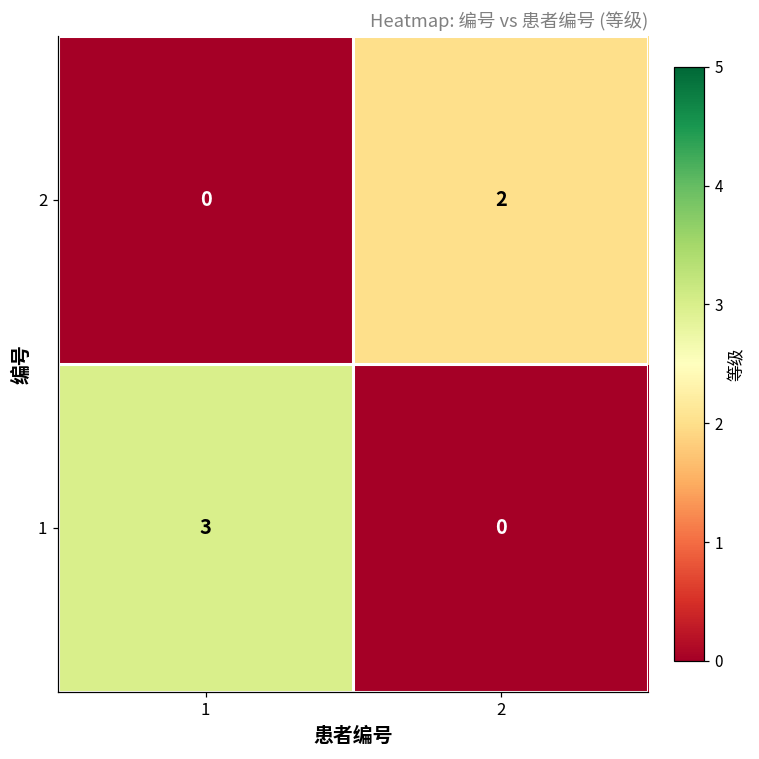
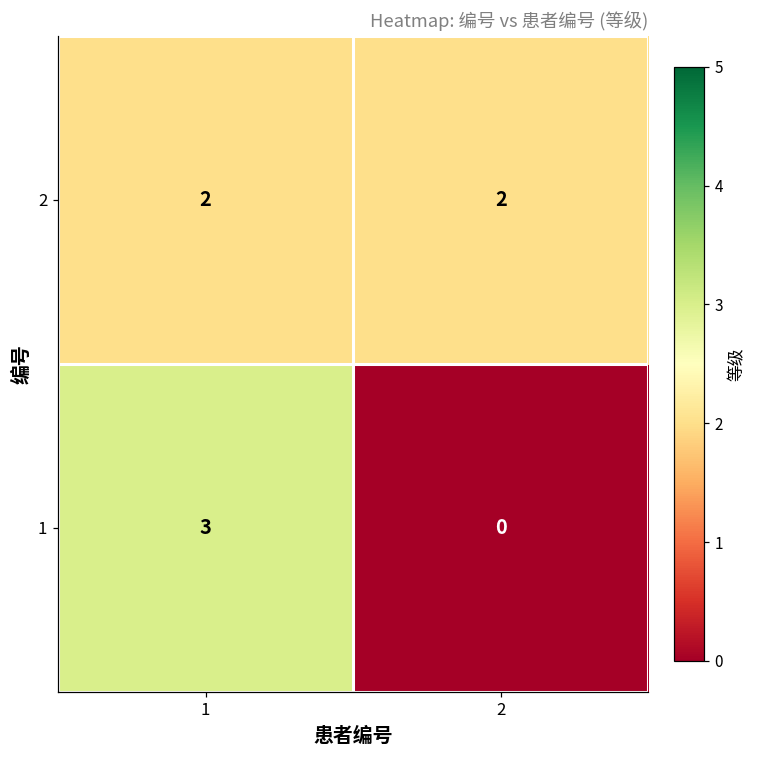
2, 1: 0 -> 2
